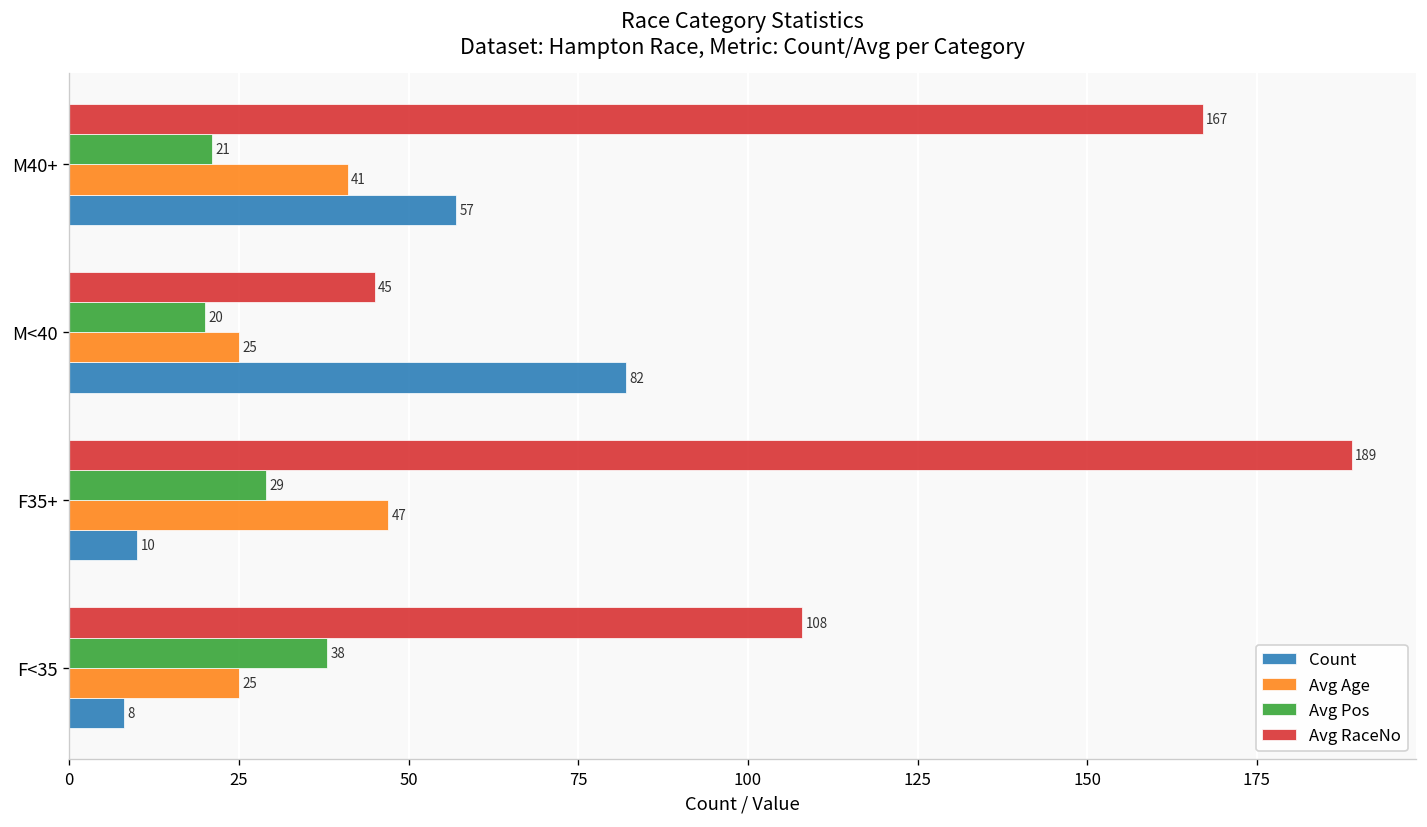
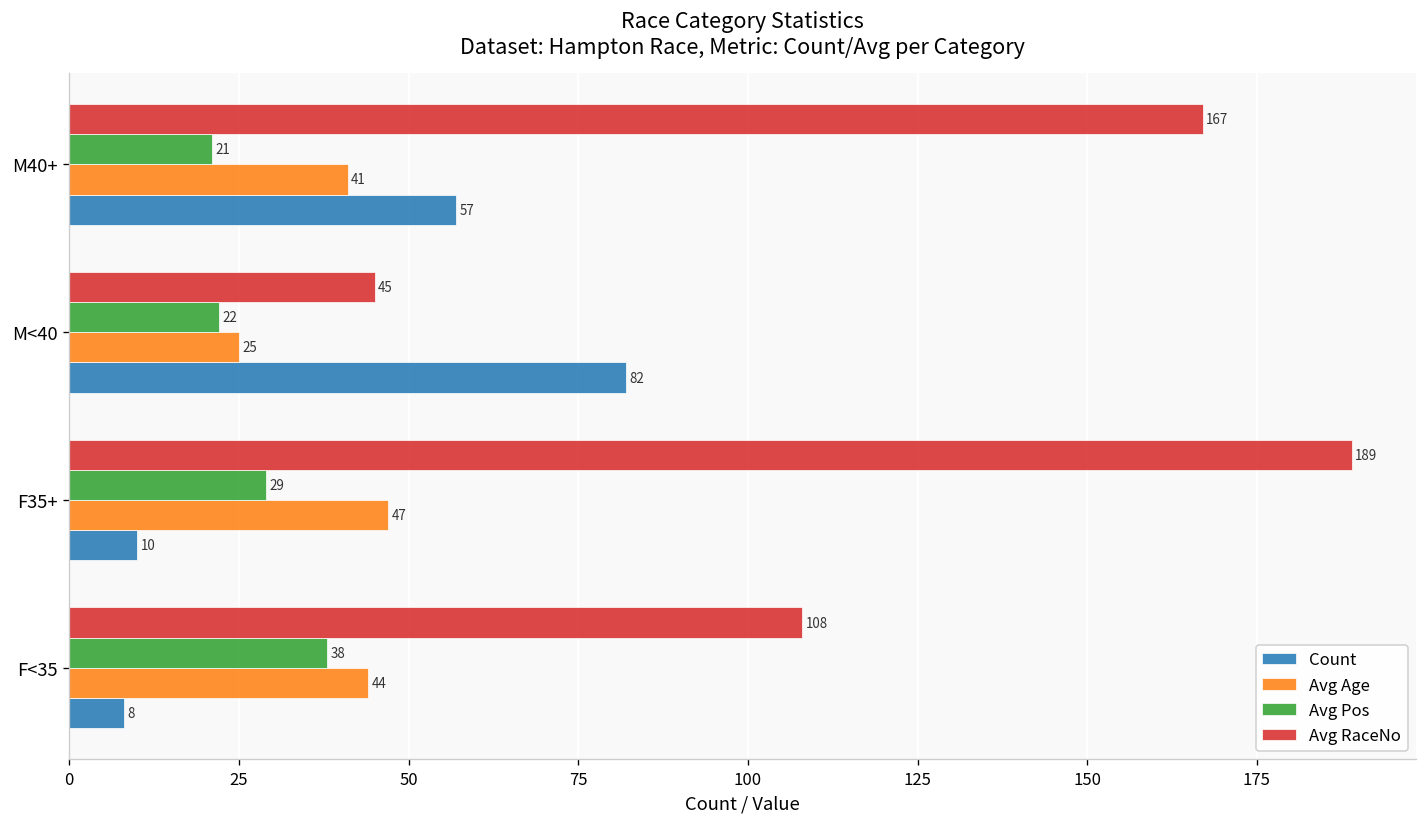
Avg Pos, M<40: 20 -> 22
Avg Age, F<35: 25 -> 44
